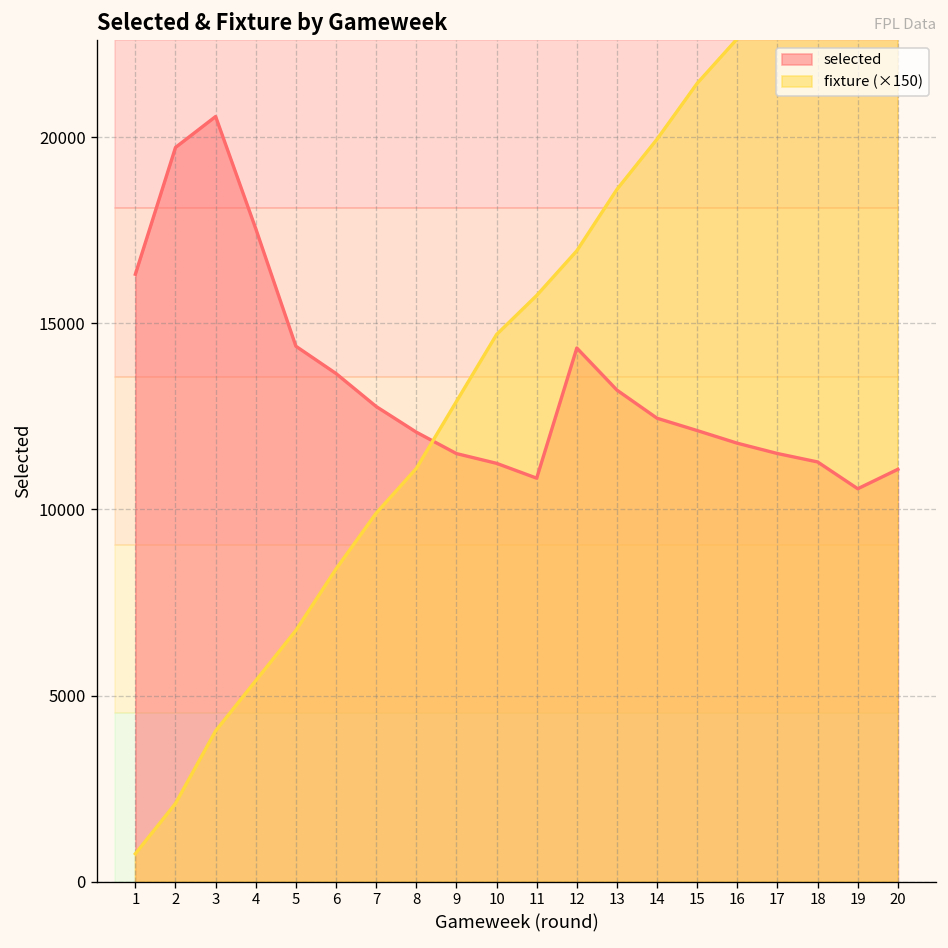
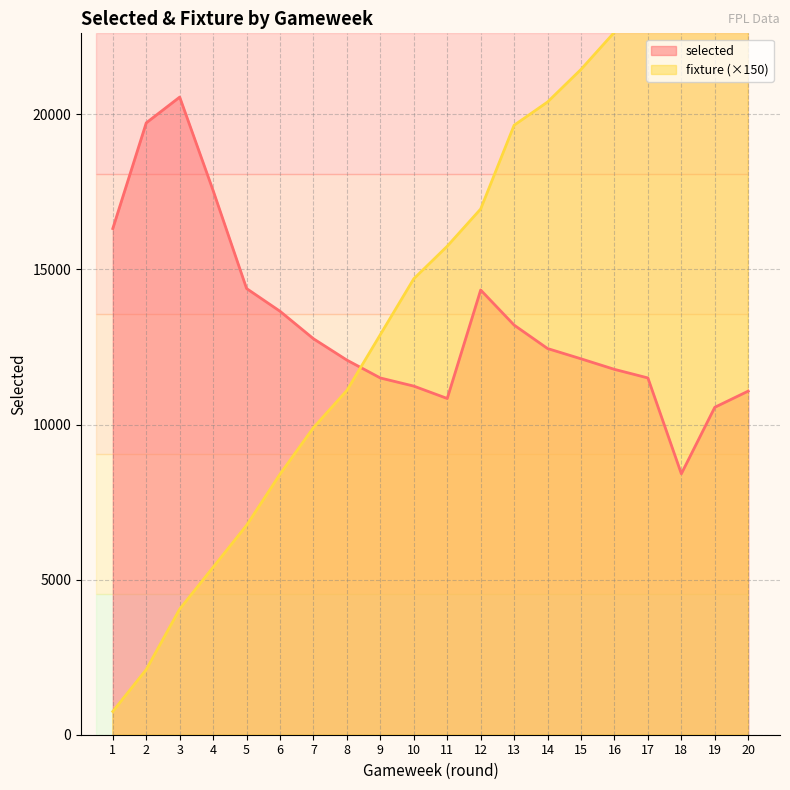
fixture (×150), 13: 18600 -> 19700
fixture (×150), 14: 20000 -> 20400
selected, 18: 11300 -> 8400
